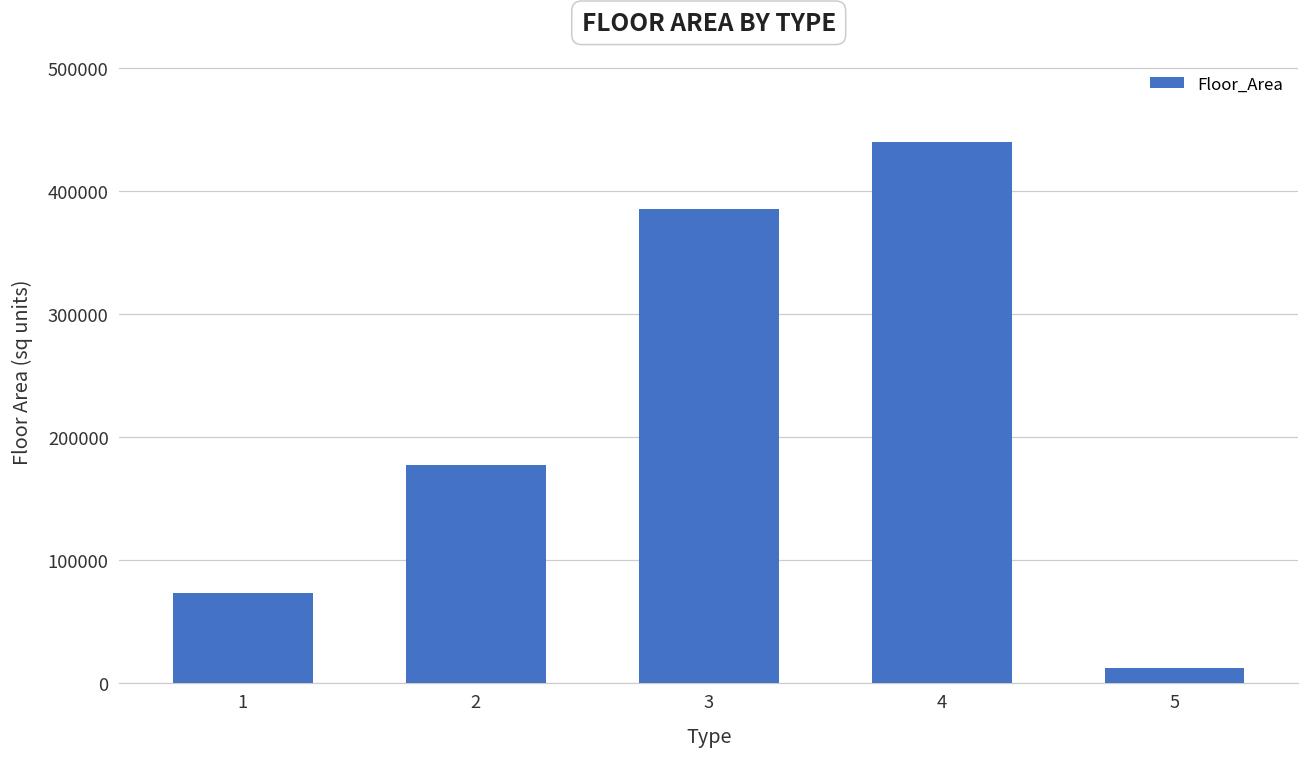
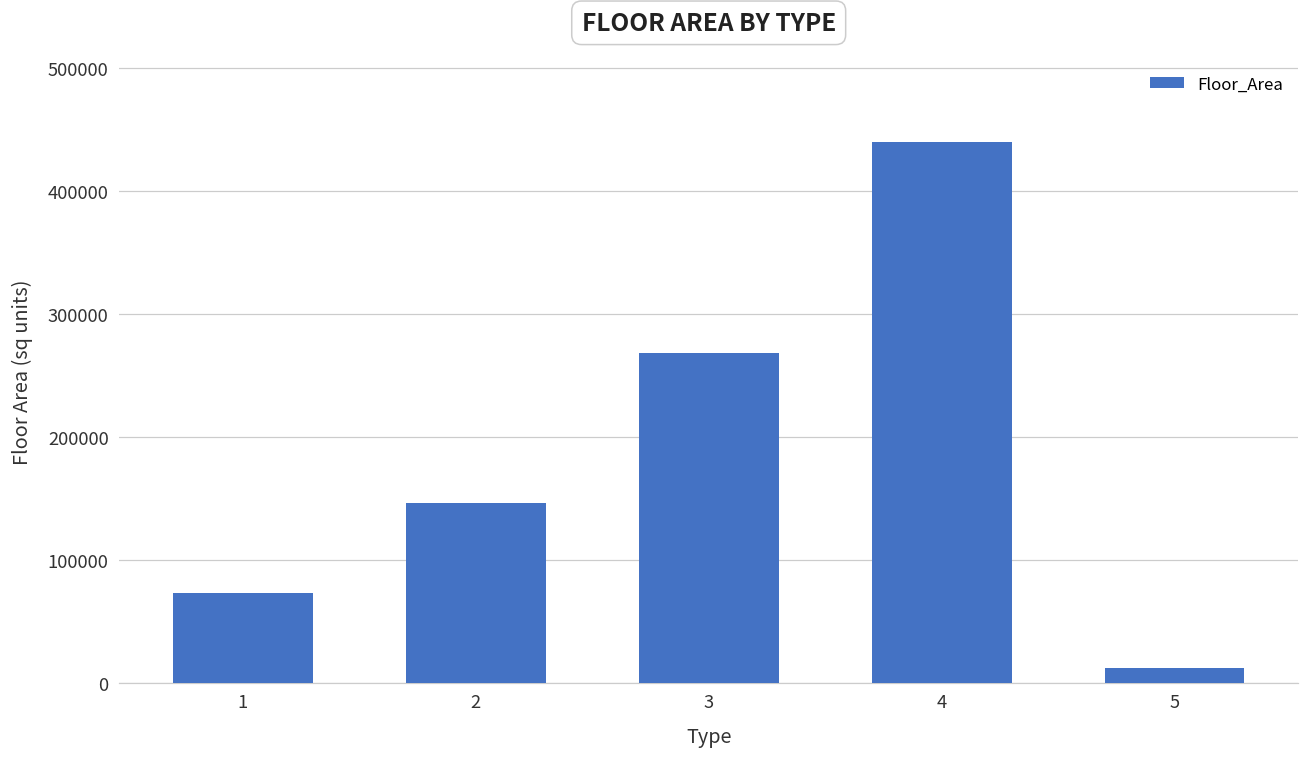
2: 177000 -> 146000
3: 385000 -> 268000
